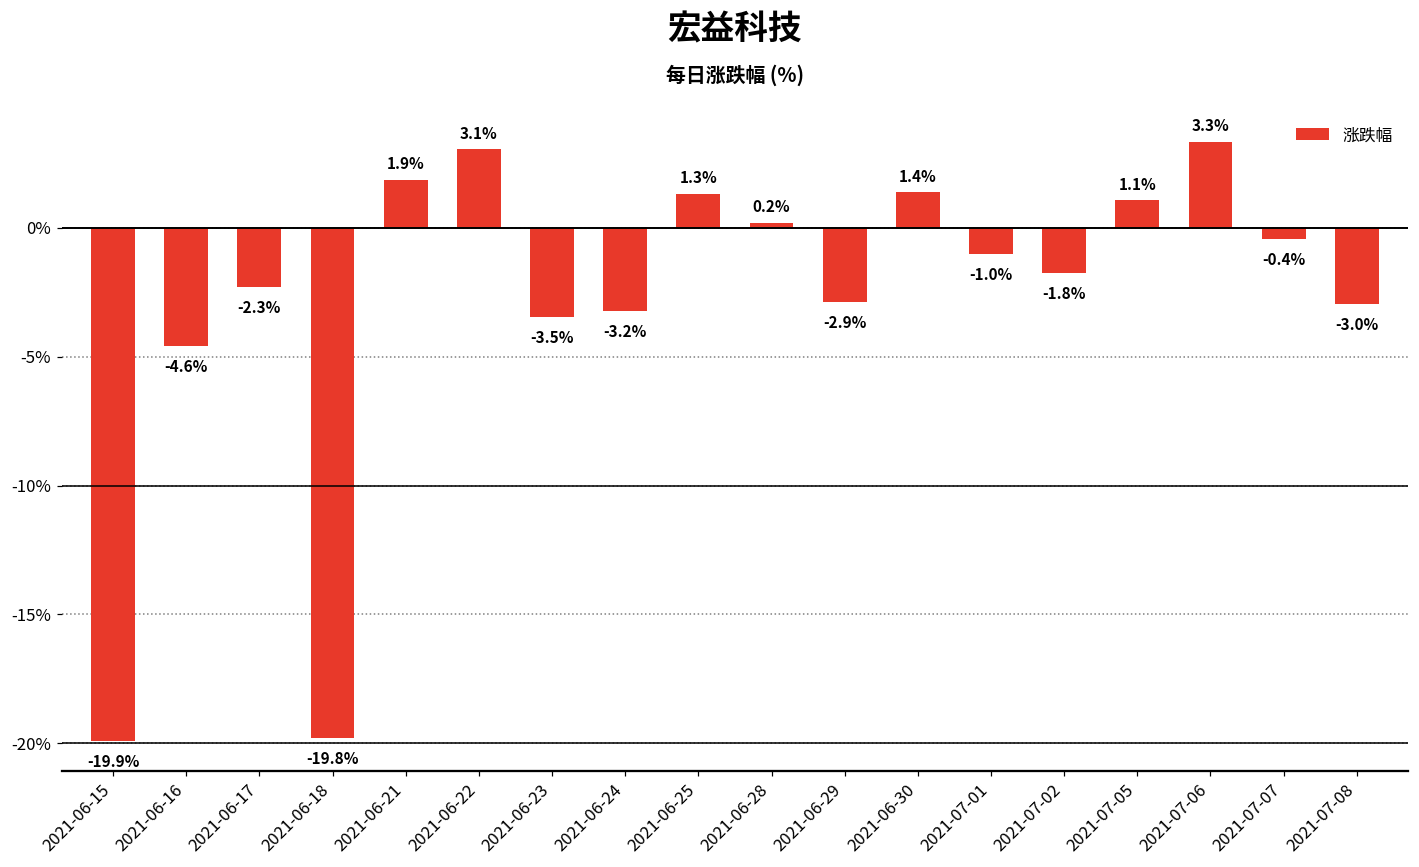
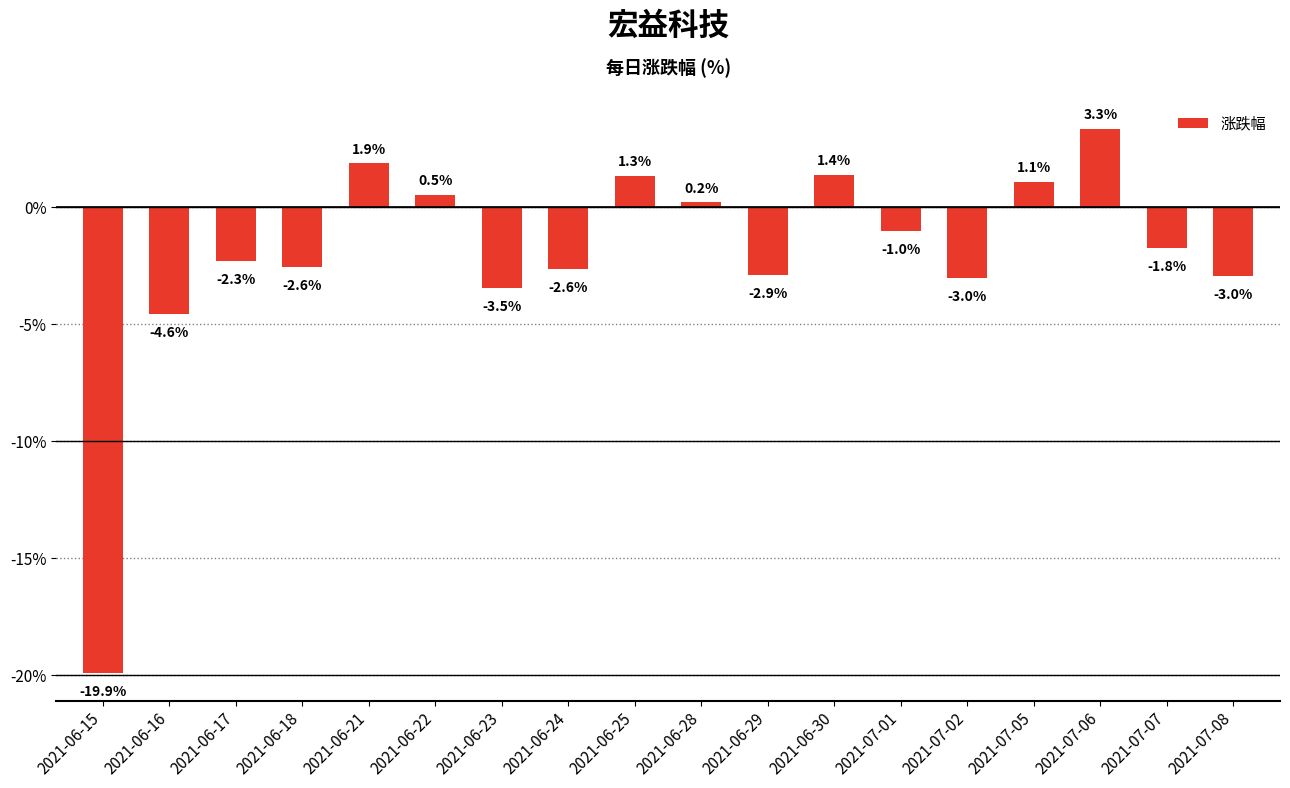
2021-06-18: -19.8% -> -2.6%
2021-06-22: 3.1% -> 0.5%
2021-06-24: -3.2% -> -2.6%
2021-07-02: -1.8% -> -3.0%
2021-07-07: -0.4% -> -1.8%
